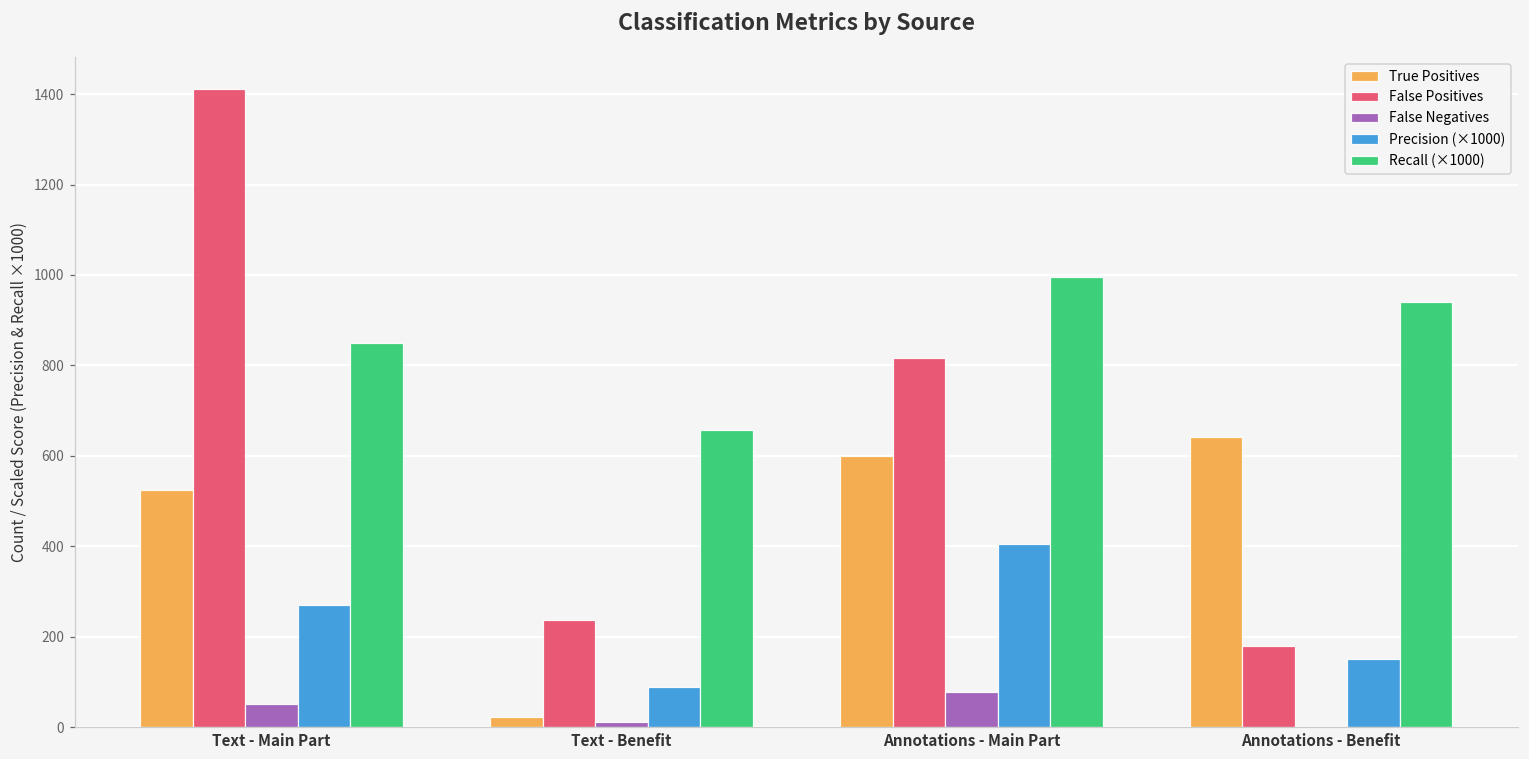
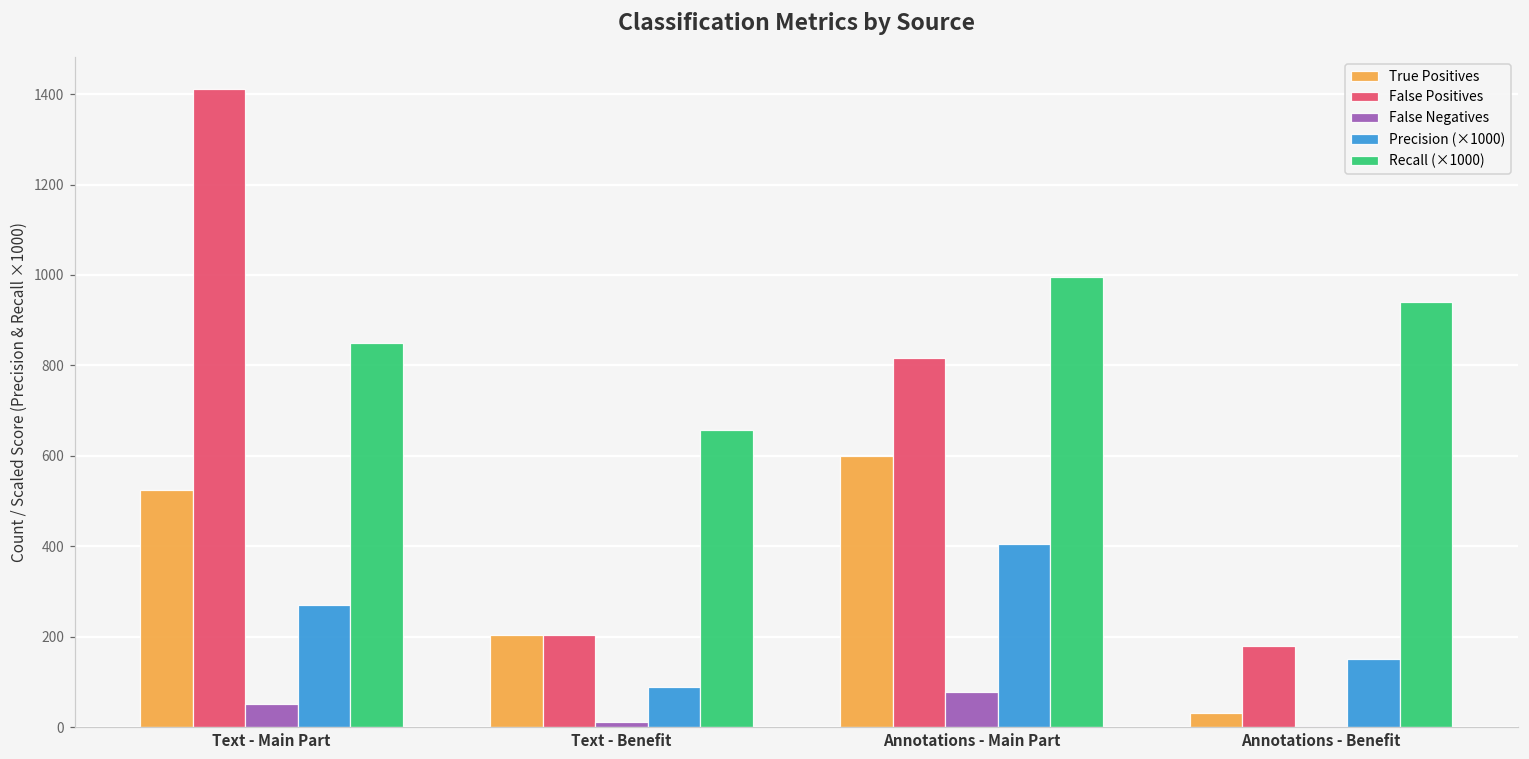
True Positives, Text - Benefit: 20 -> 210
False Positives, Text - Benefit: 240 -> 210
True Positives, Annotations - Benefit: 640 -> 30
